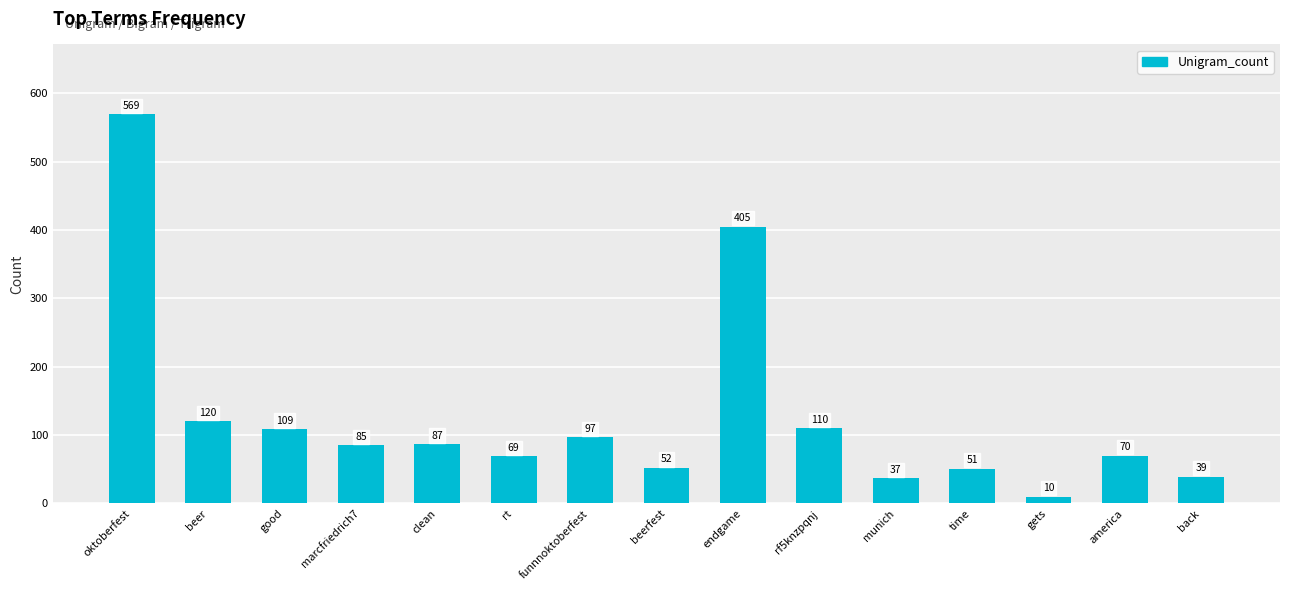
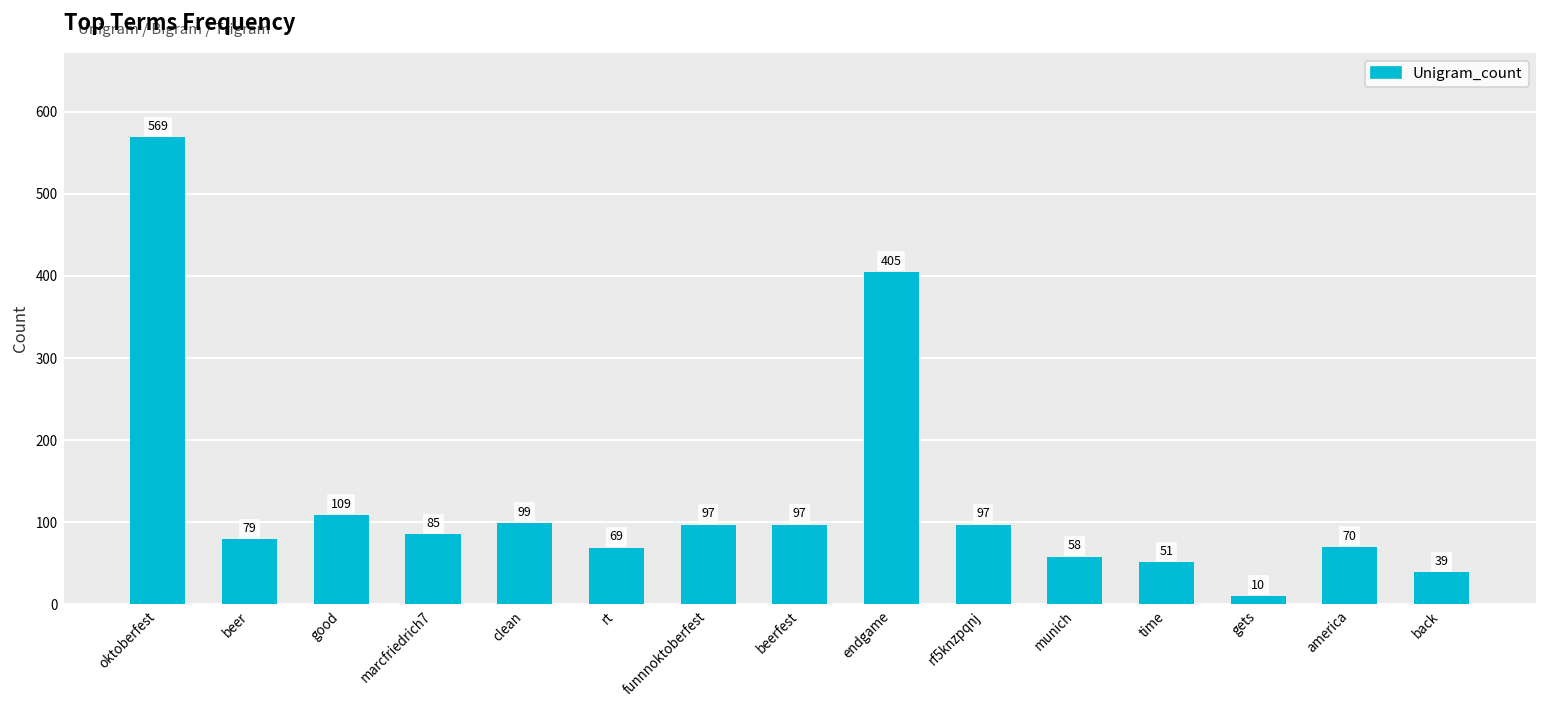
beer: 120 -> 79
clean: 87 -> 99
beerfest: 52 -> 97
rf5knzpqnj: 110 -> 97
munich: 37 -> 58
